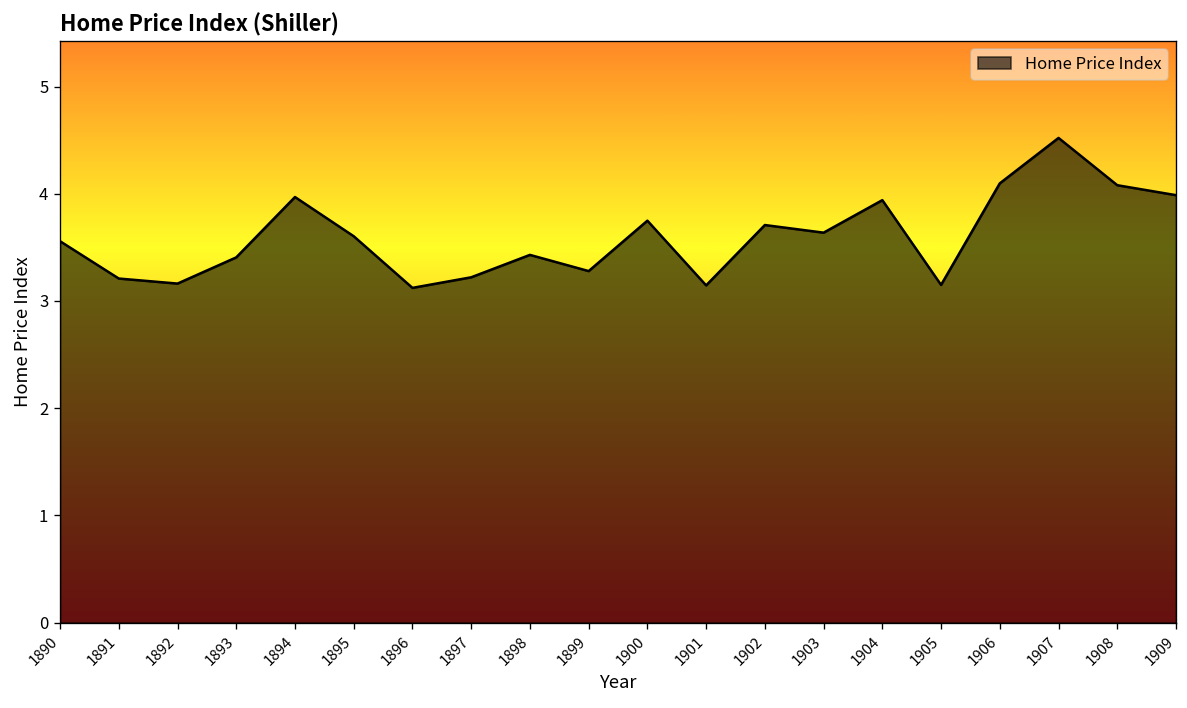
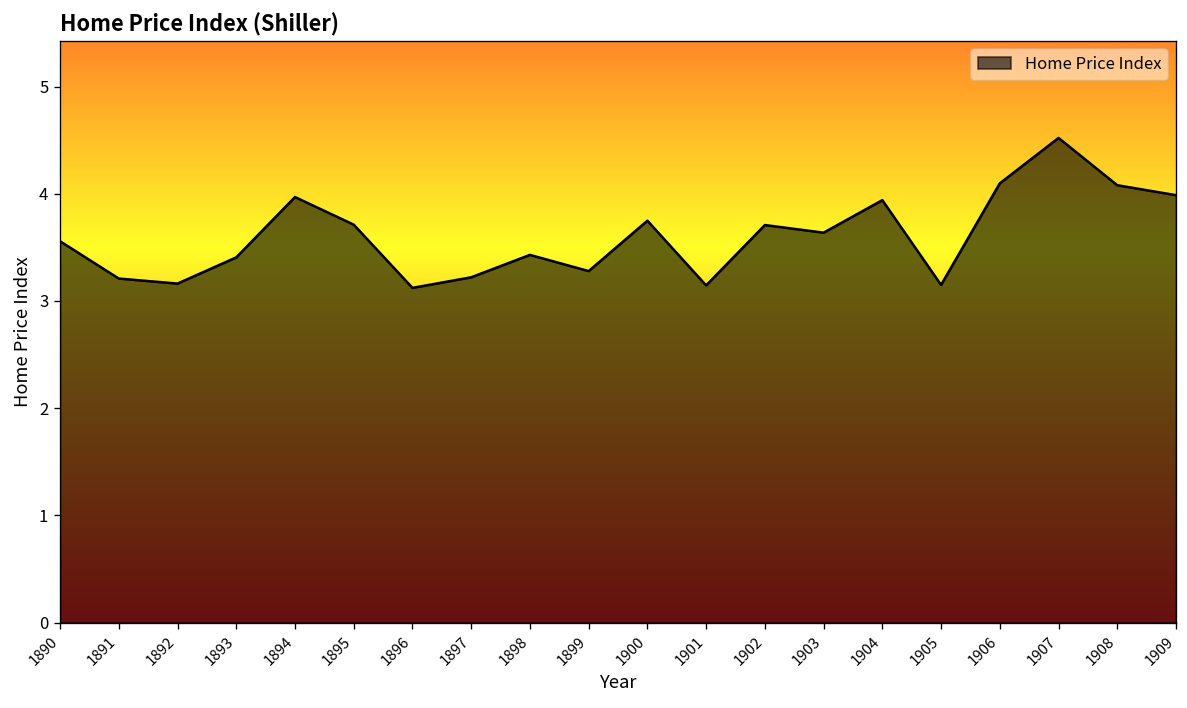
1895: 3.6 -> 3.7
